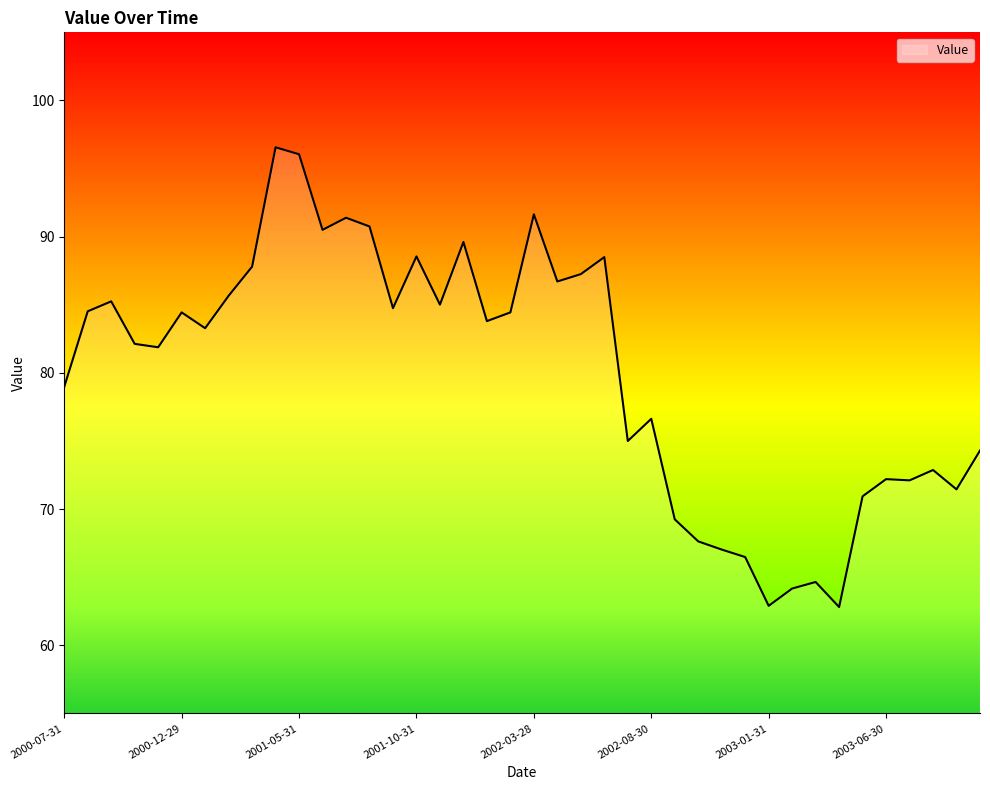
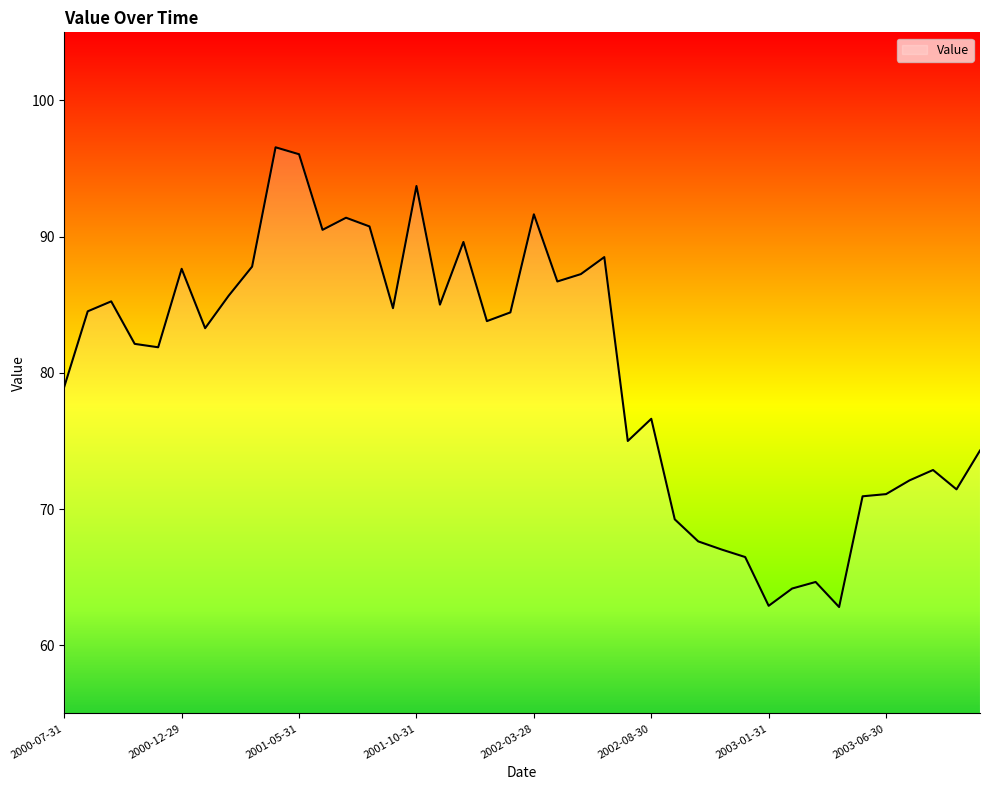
2000-12-29: 84.4 -> 87.6
2001-10-31: 88.6 -> 93.7
2003-06-30: 72.2 -> 71.1
